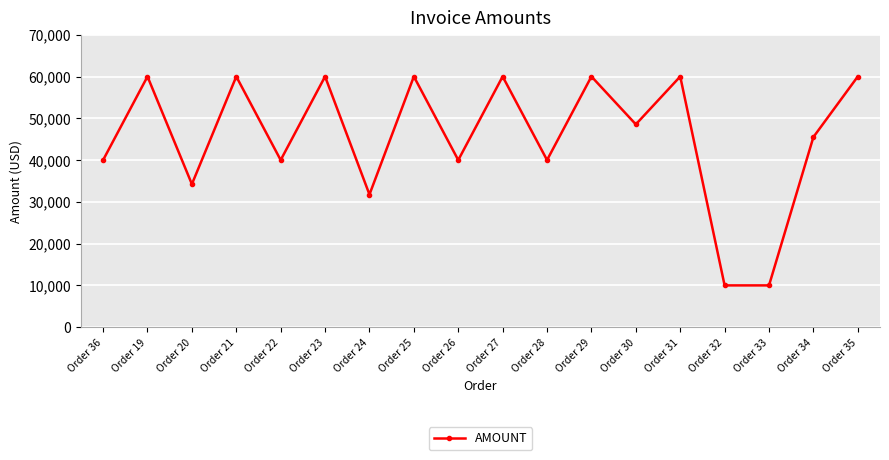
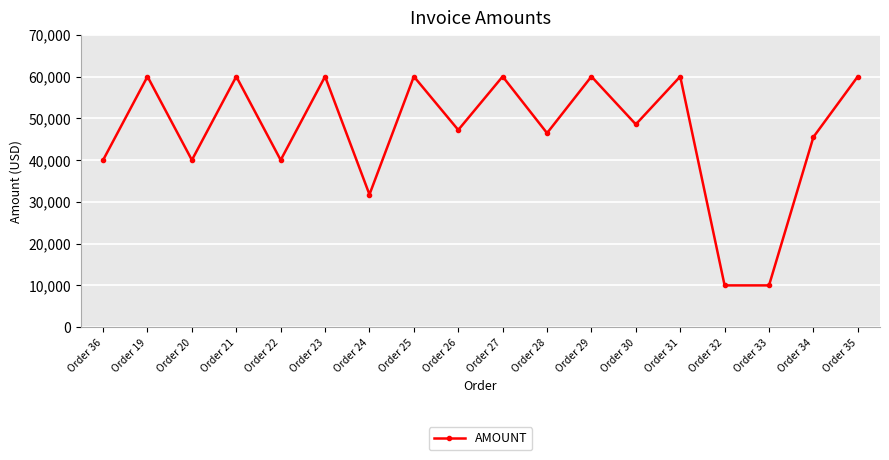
Order 20: 34,000 -> 40,000
Order 26: 40,000 -> 47,000
Order 28: 40,000 -> 46,000
